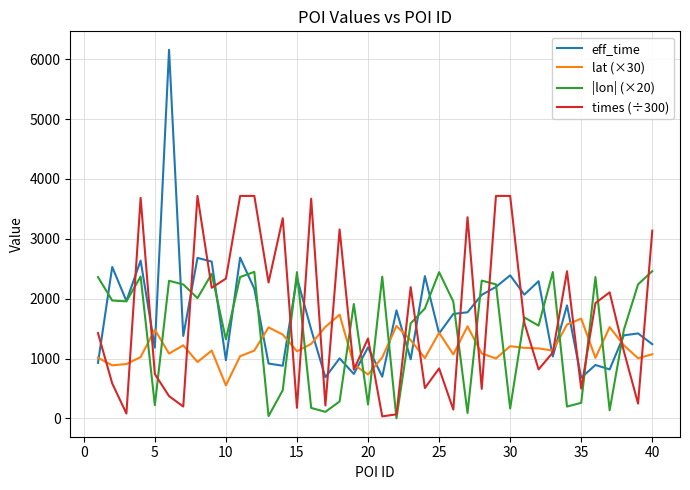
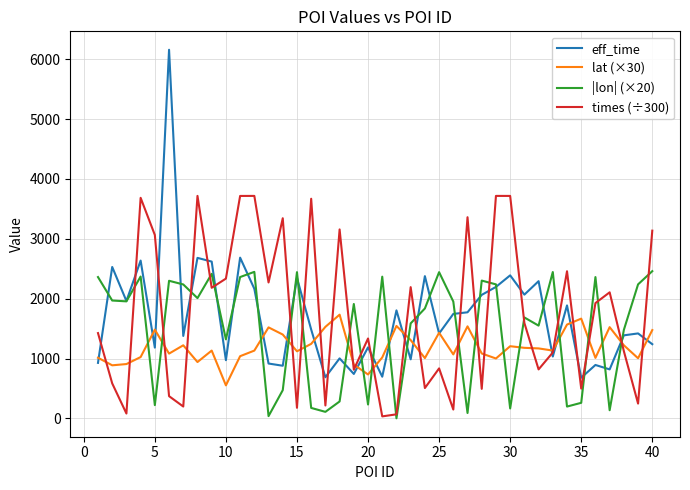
times (÷300), 5: 700 -> 3100
lat (×30), 40: 1100 -> 1500
